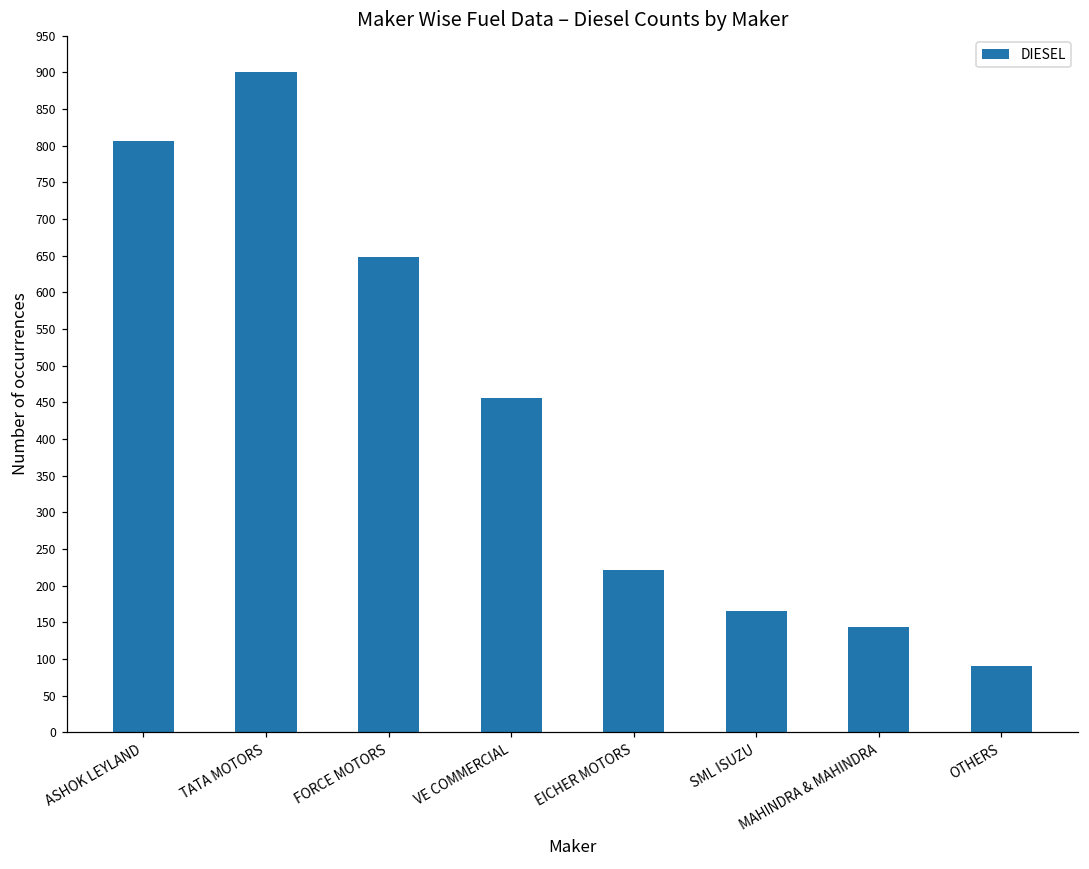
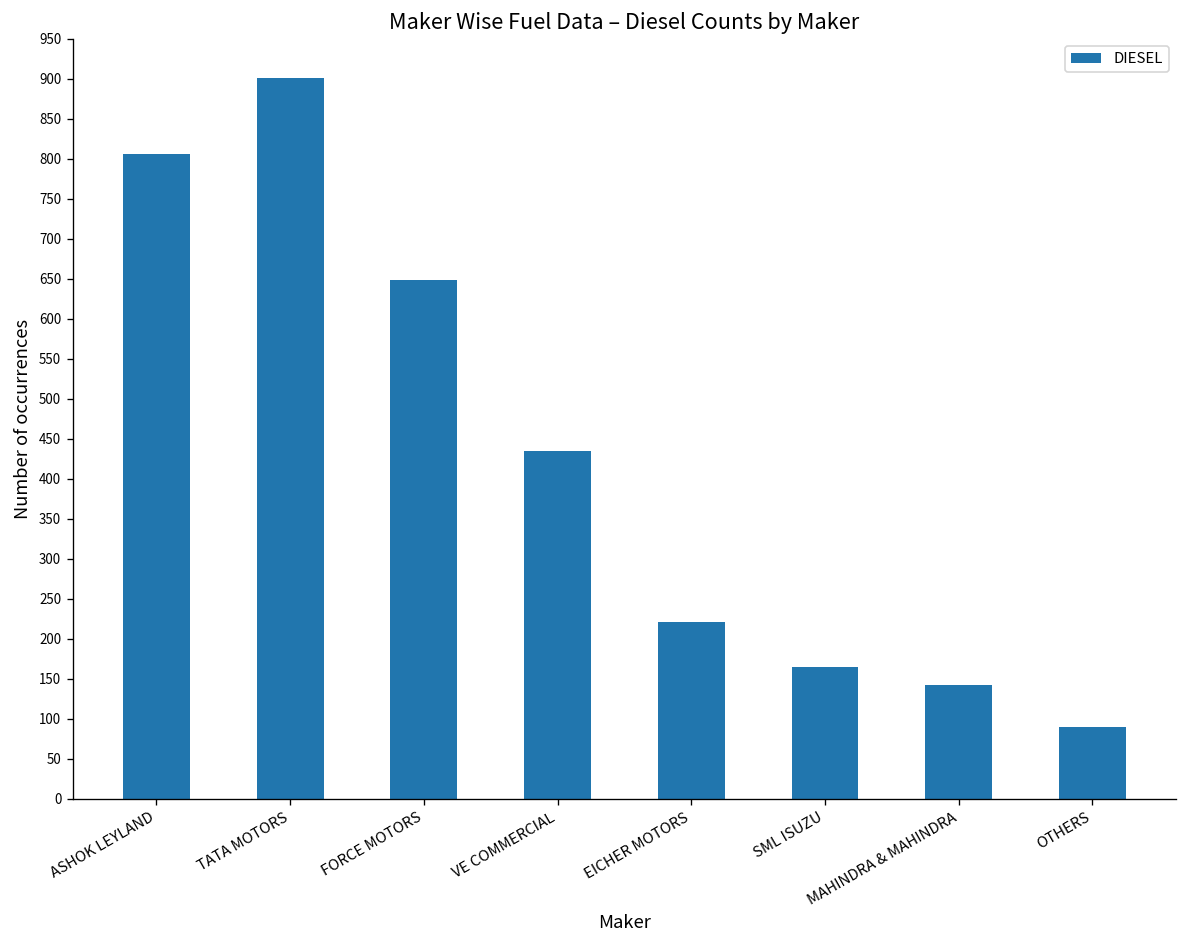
VE COMMERCIAL: 460 -> 440
